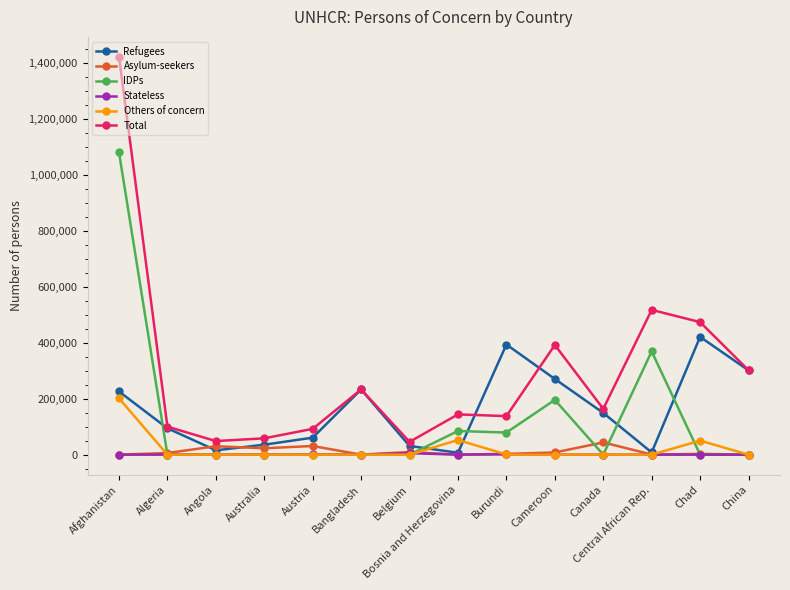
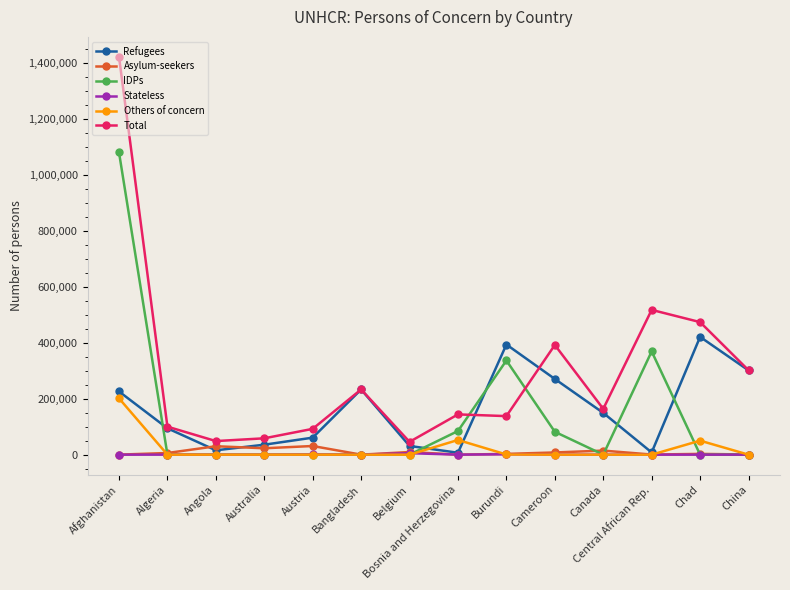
IDPs, Burundi: 80,000 -> 340,000
IDPs, Cameroon: 200,000 -> 80,000
Asylum-seekers, Canada: 40,000 -> 10,000
